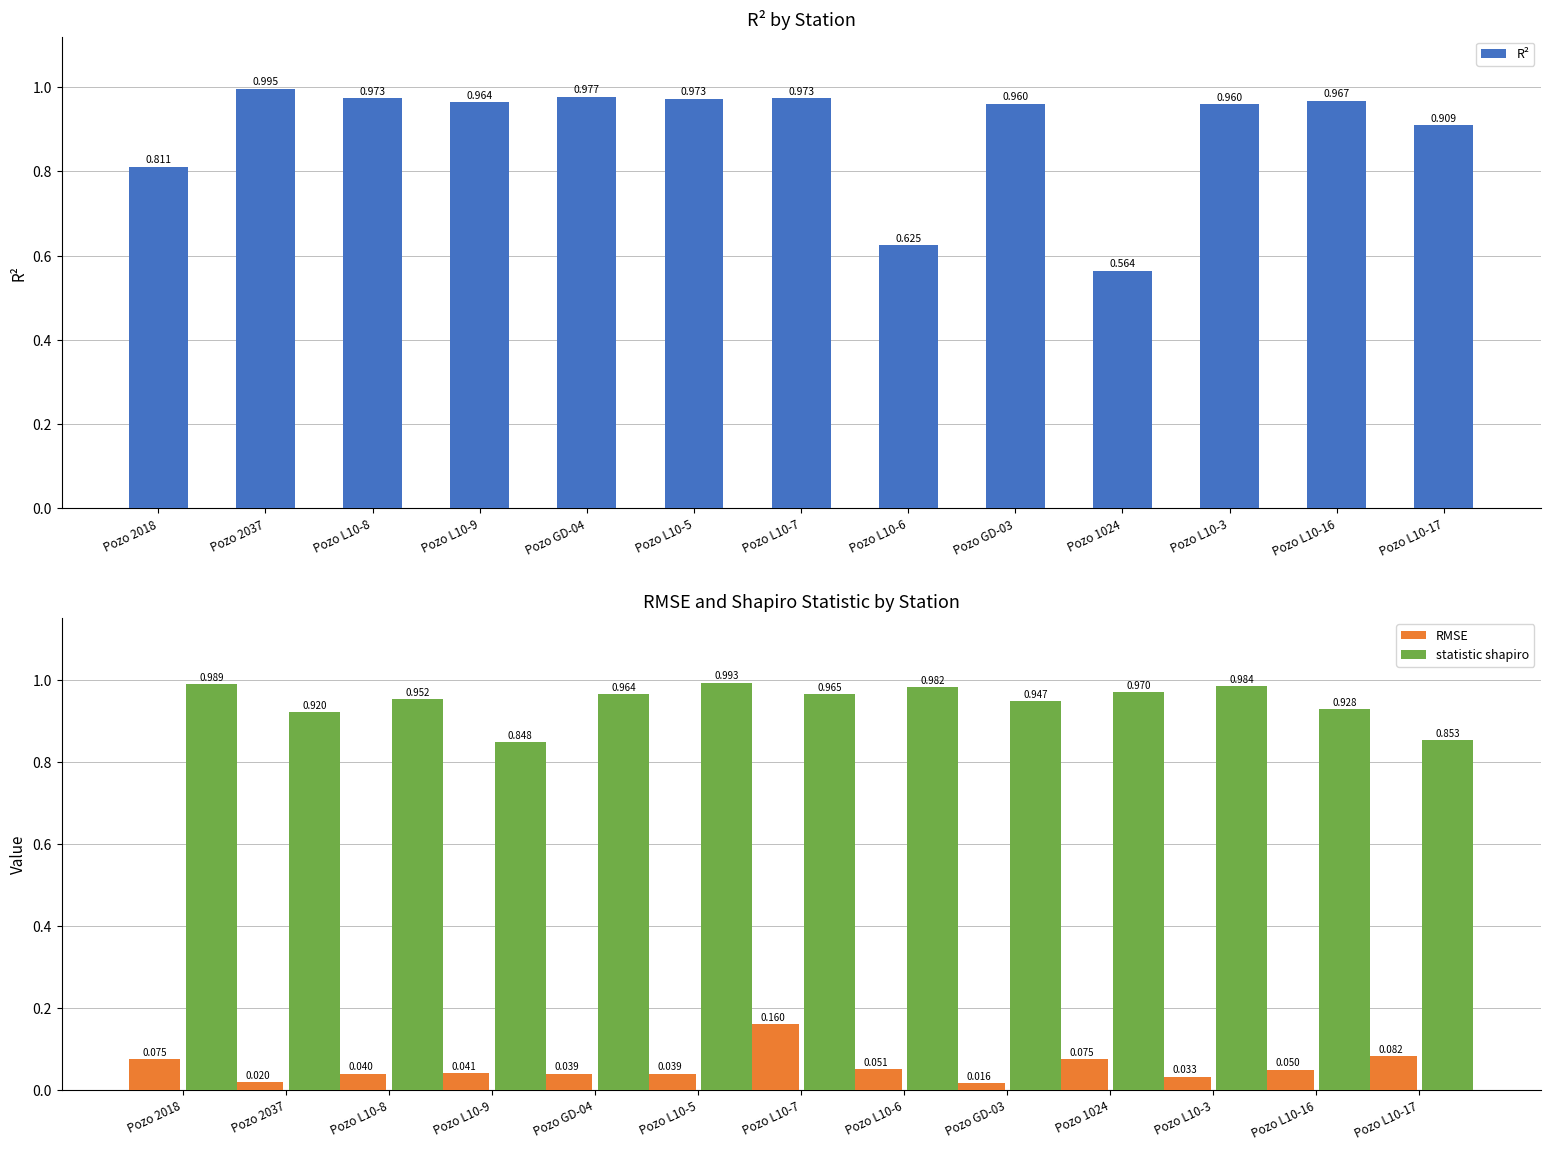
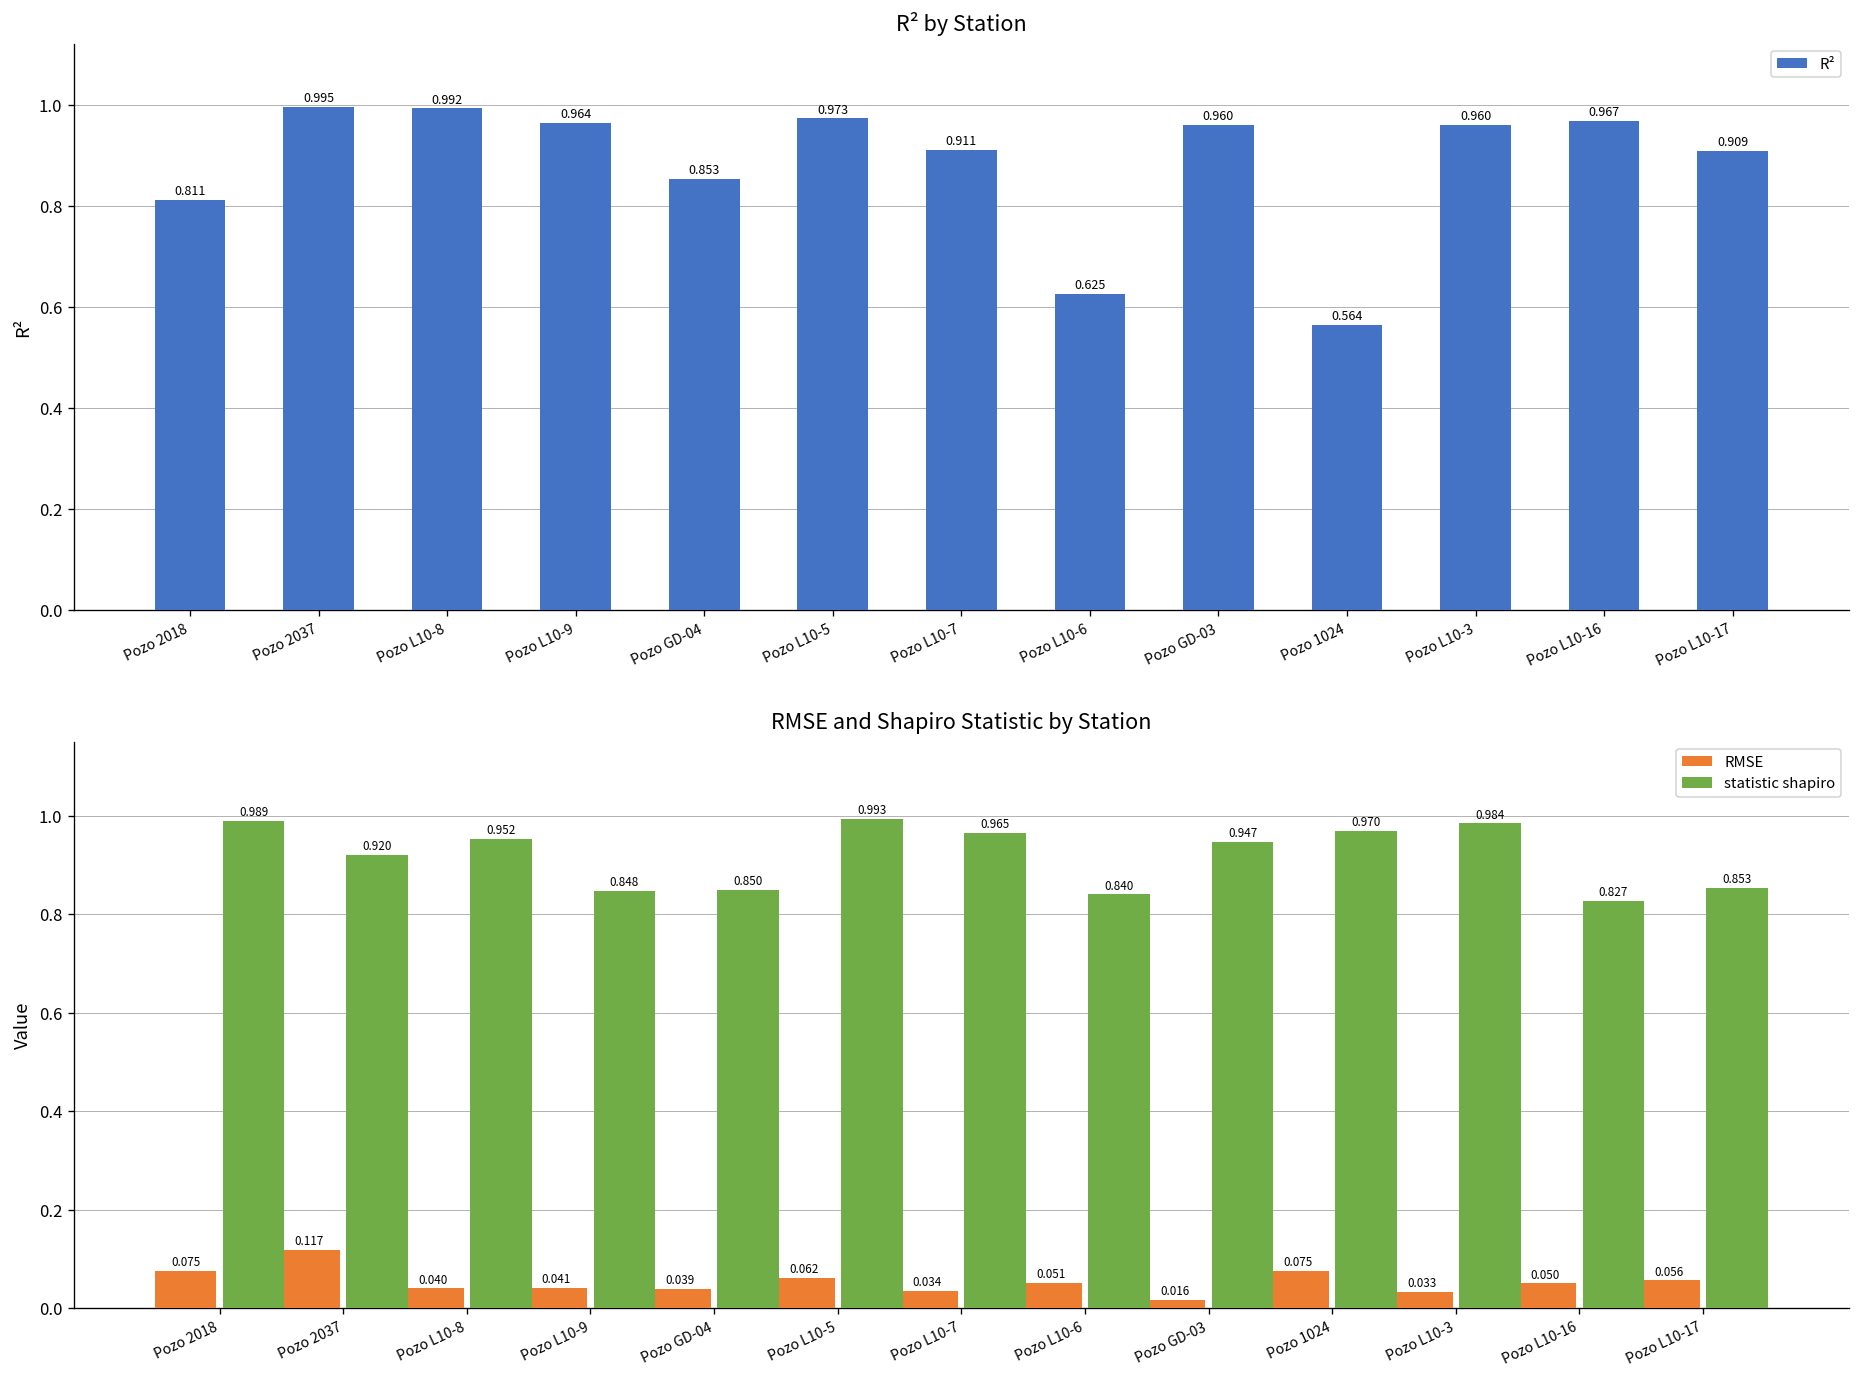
R² by Station, Pozo L10-8: 0.973 -> 0.992
R² by Station, Pozo GD-04: 0.977 -> 0.853
R² by Station, Pozo L10-7: 0.973 -> 0.911
RMSE and Shapiro Statistic by Station, RMSE, Pozo 2037: 0.020 -> 0.117
RMSE and Shapiro Statistic by Station, statistic shapiro, Pozo GD-04: 0.964 -> 0.850
RMSE and Shapiro Statistic by Station, RMSE, Pozo L10-5: 0.039 -> 0.062
RMSE and Shapiro Statistic by Station, RMSE, Pozo L10-7: 0.160 -> 0.034
RMSE and Shapiro Statistic by Station, statistic shapiro, Pozo L10-6: 0.982 -> 0.840
RMSE and Shapiro Statistic by Station, statistic shapiro, Pozo L10-16: 0.928 -> 0.827
RMSE and Shapiro Statistic by Station, RMSE, Pozo L10-17: 0.082 -> 0.056
